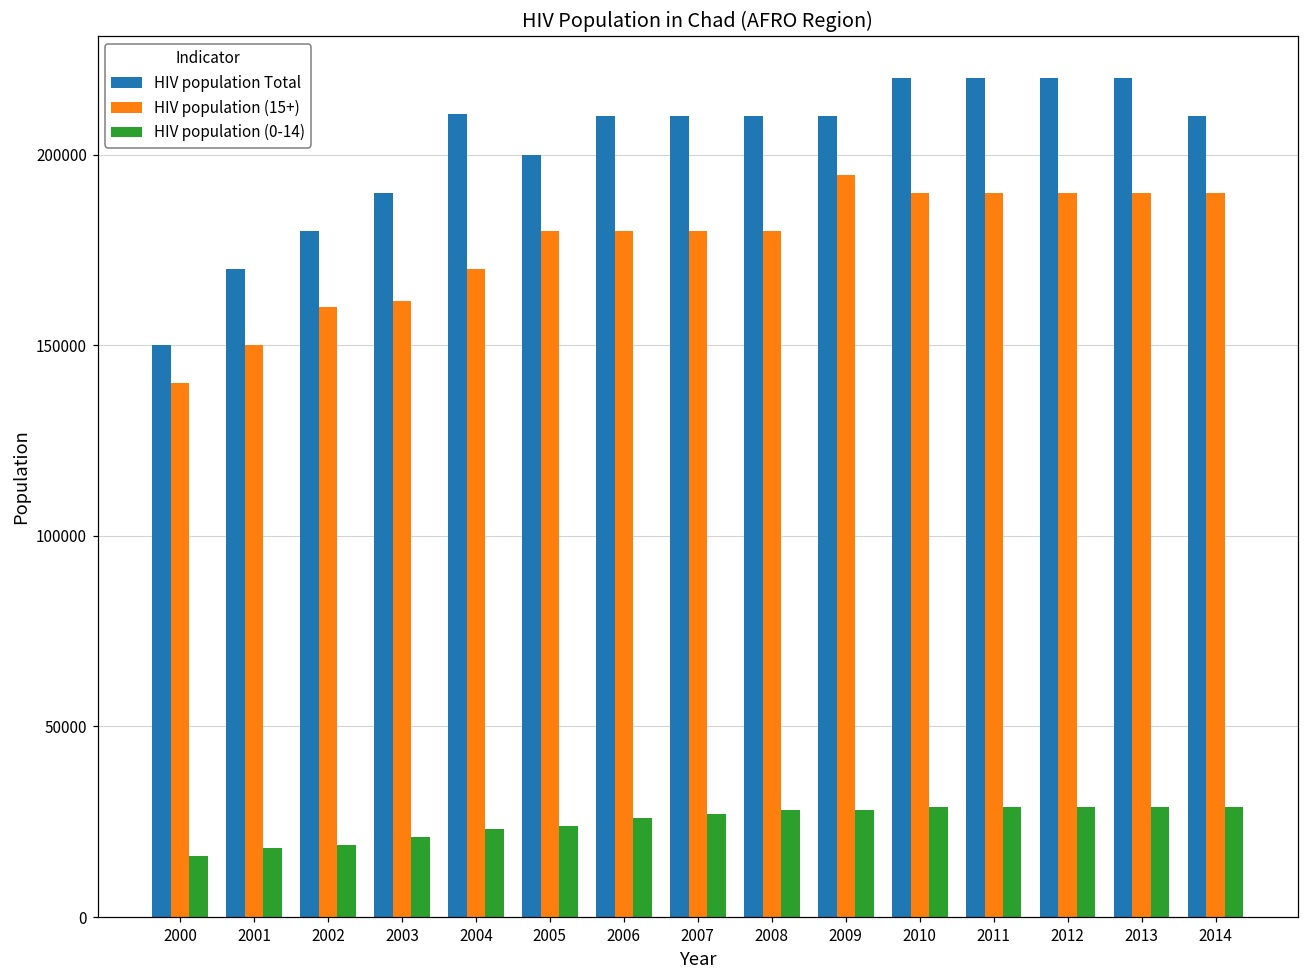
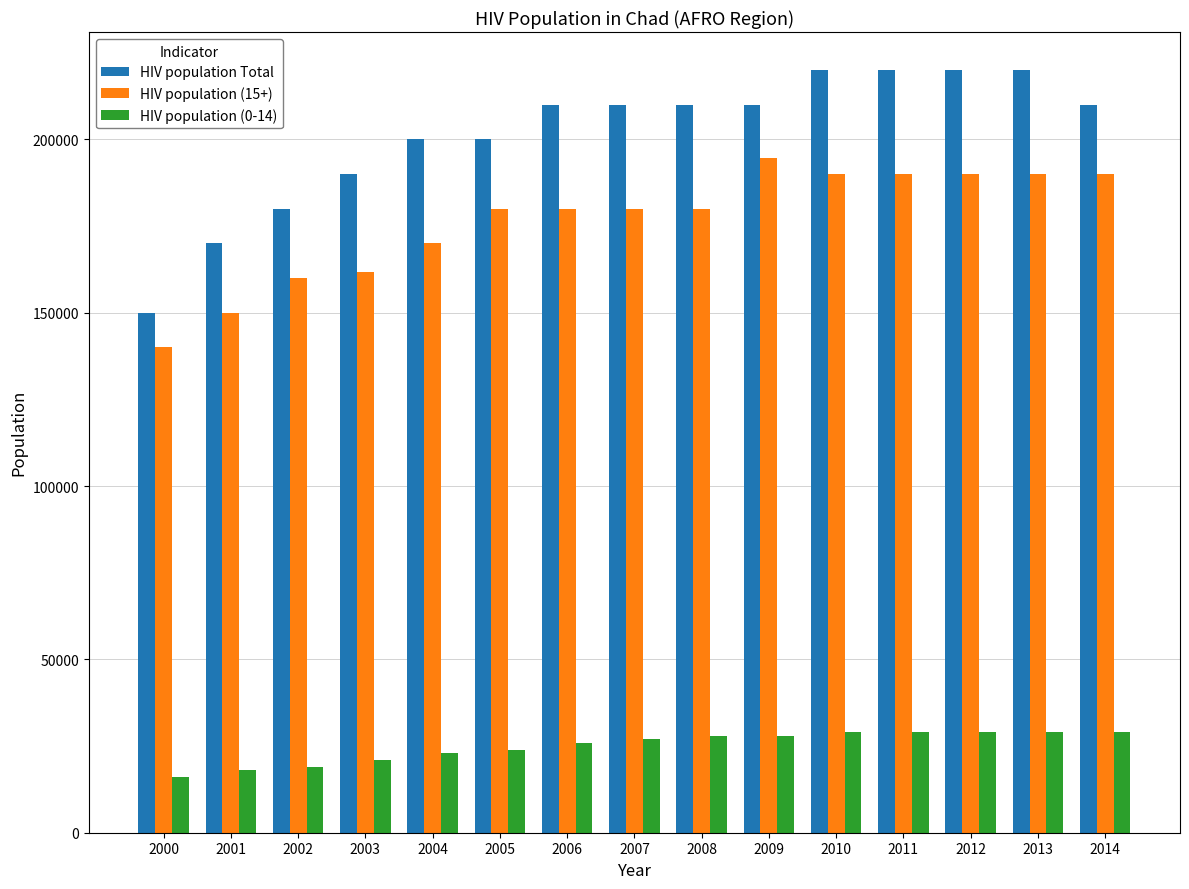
HIV population Total, 2004: 211000 -> 200000
